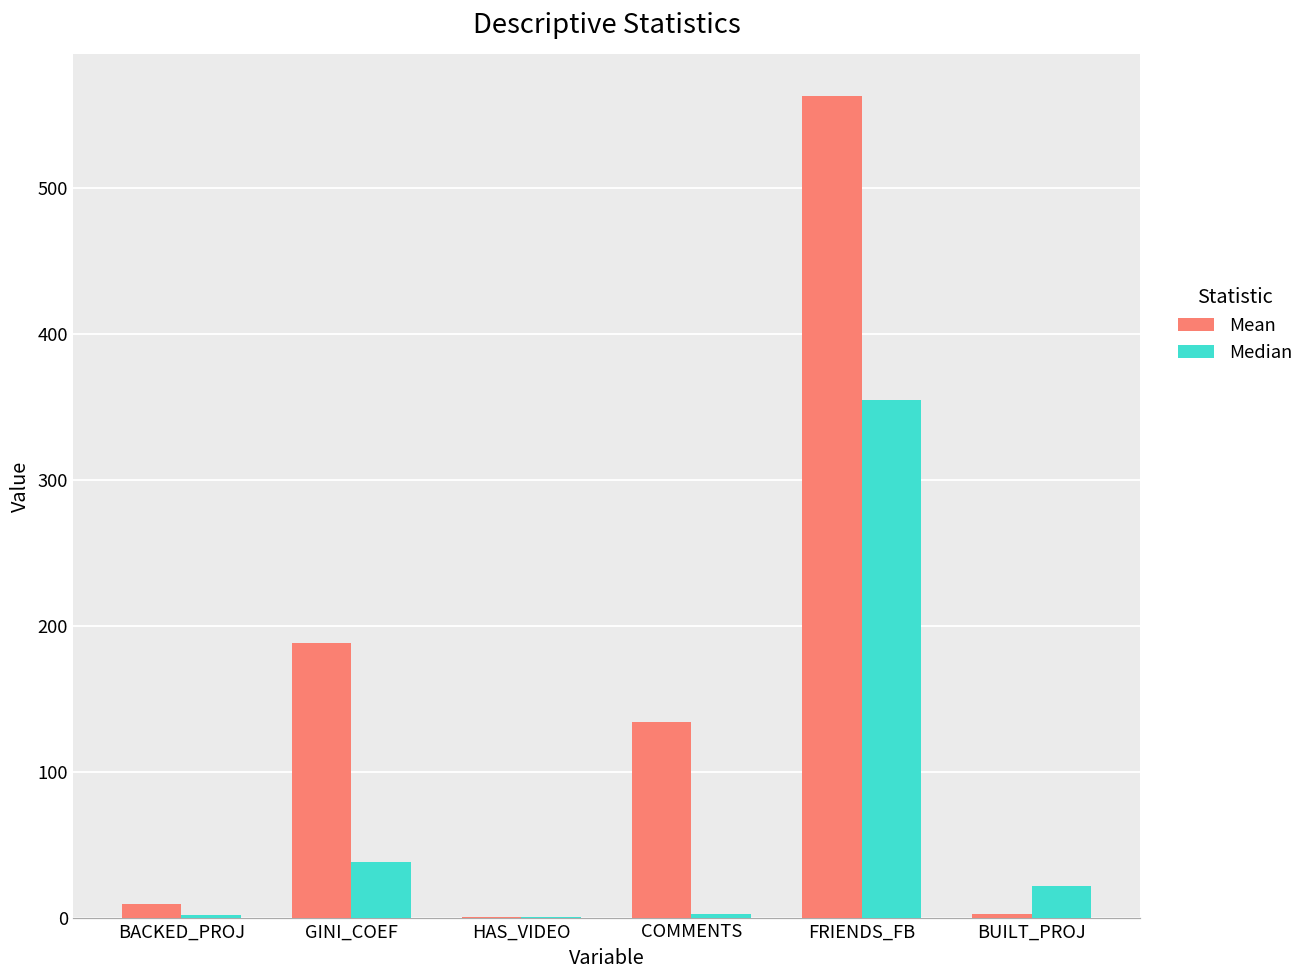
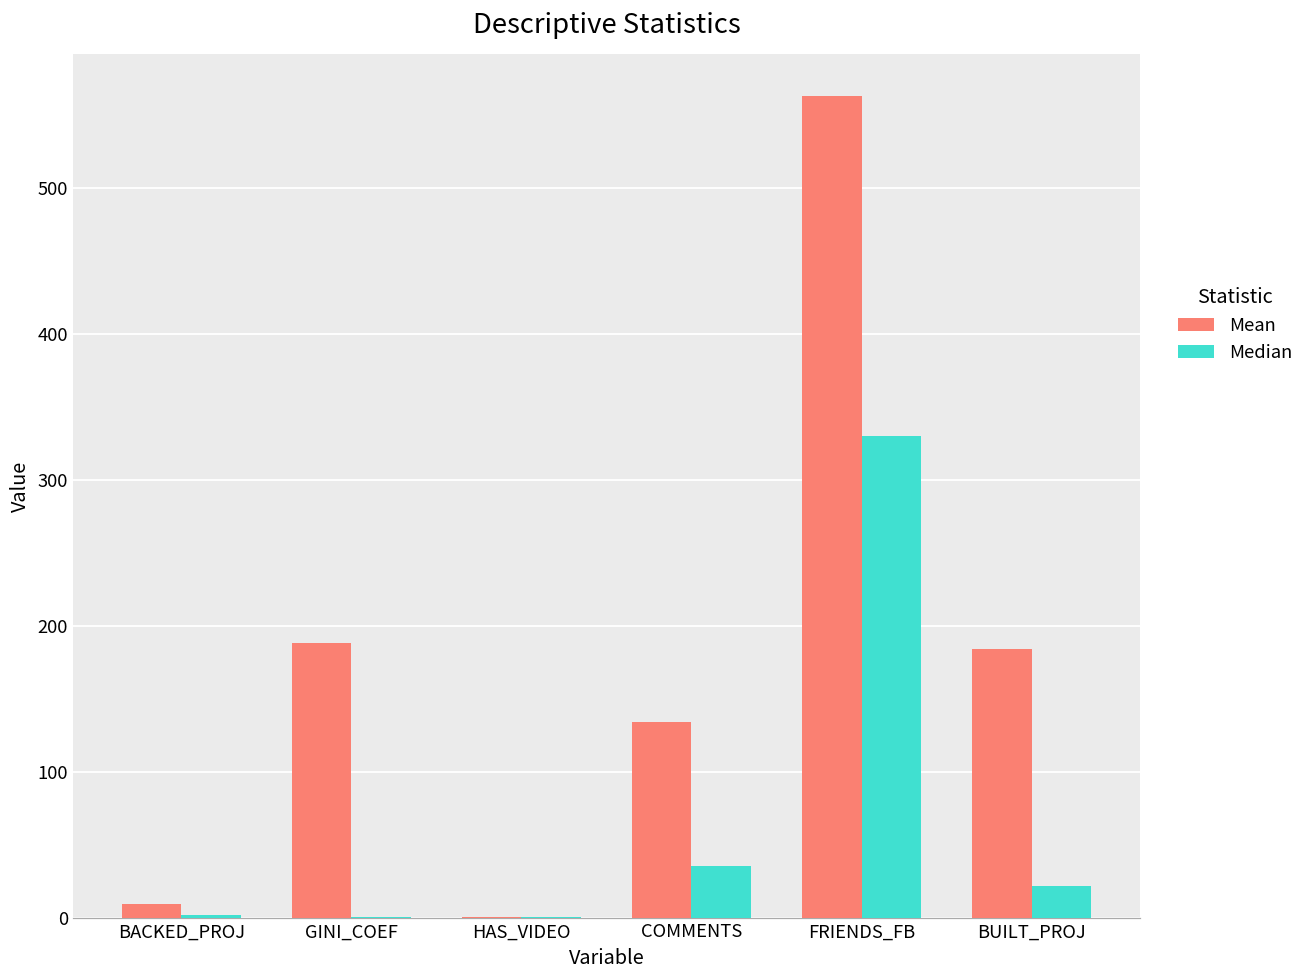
Median, GINI_COEF: 39 -> 0
Median, COMMENTS: 3 -> 35
Median, FRIENDS_FB: 355 -> 330
Mean, BUILT_PROJ: 3 -> 184
